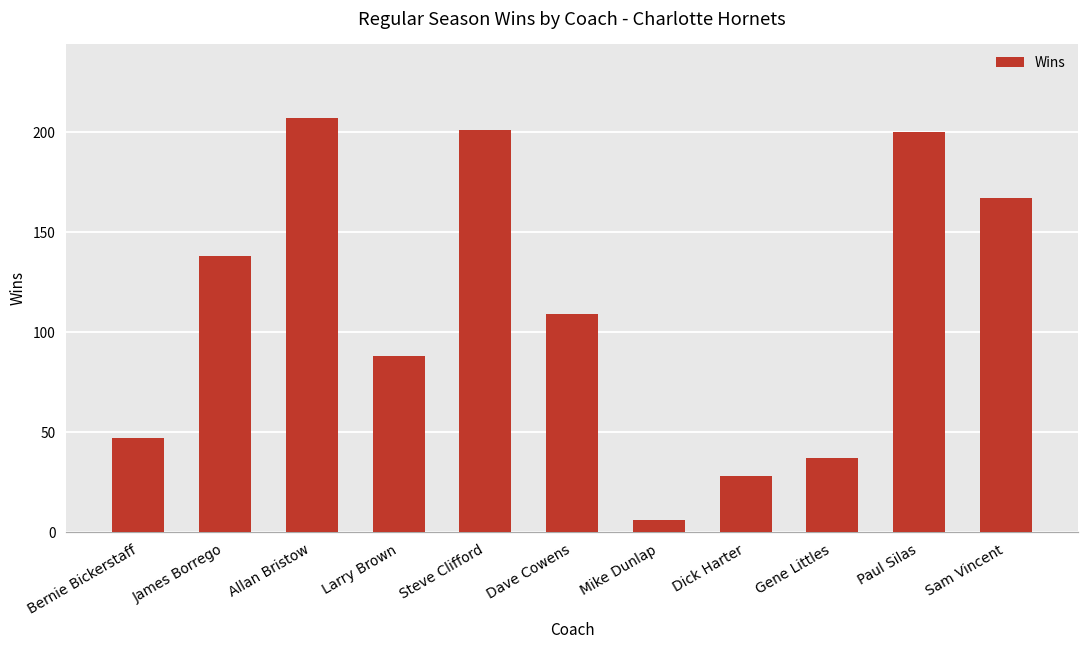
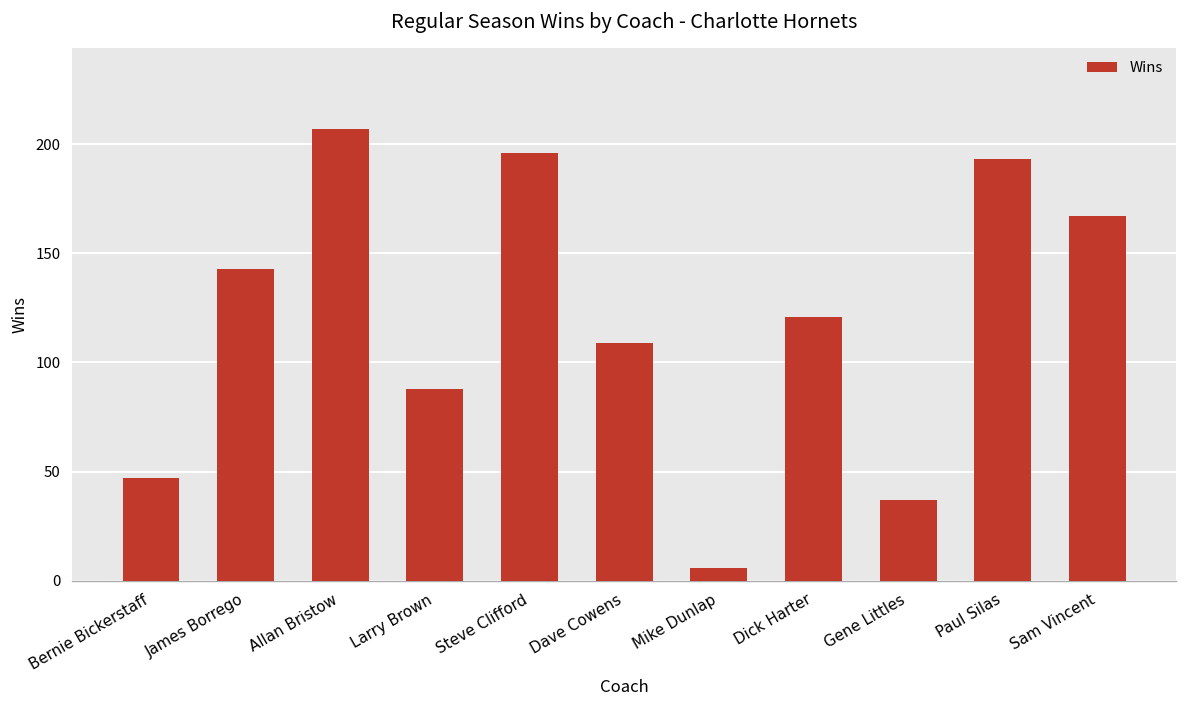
James Borrego: 138 -> 143
Steve Clifford: 201 -> 196
Dick Harter: 28 -> 121
Paul Silas: 200 -> 193
